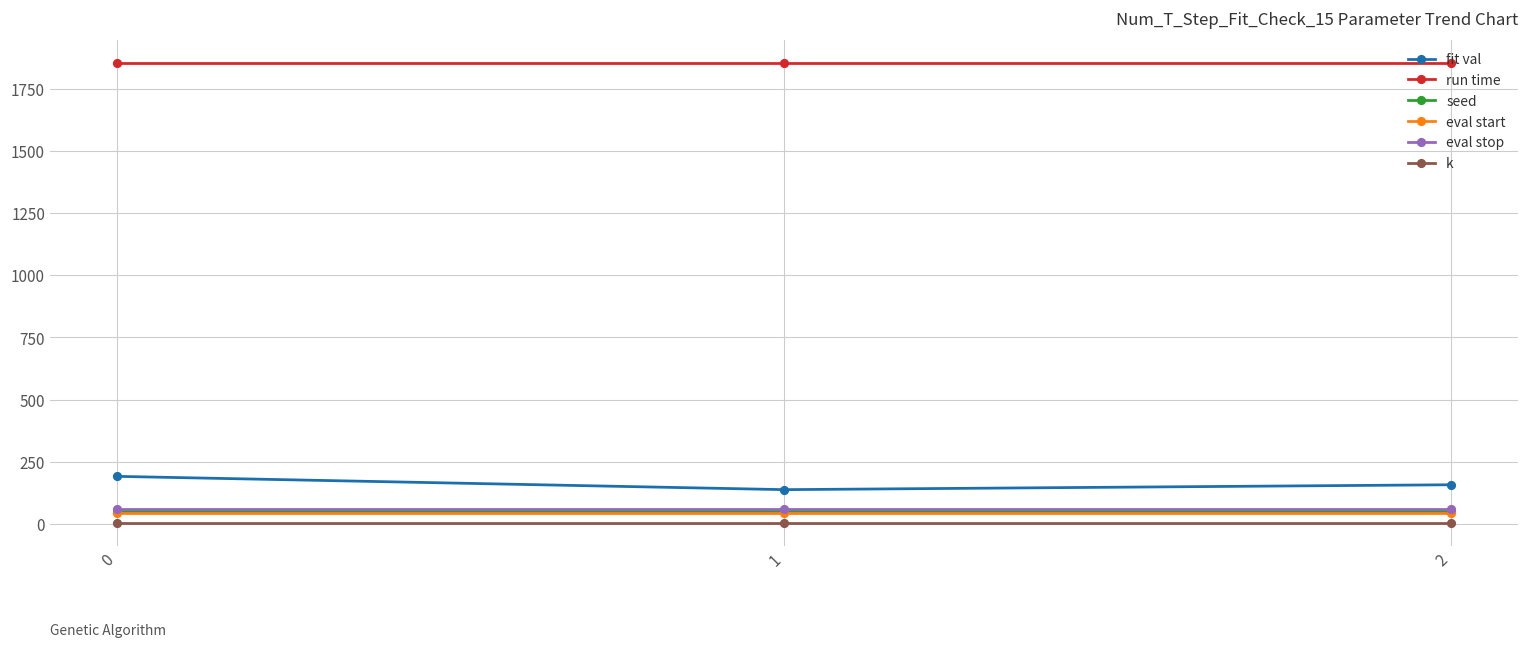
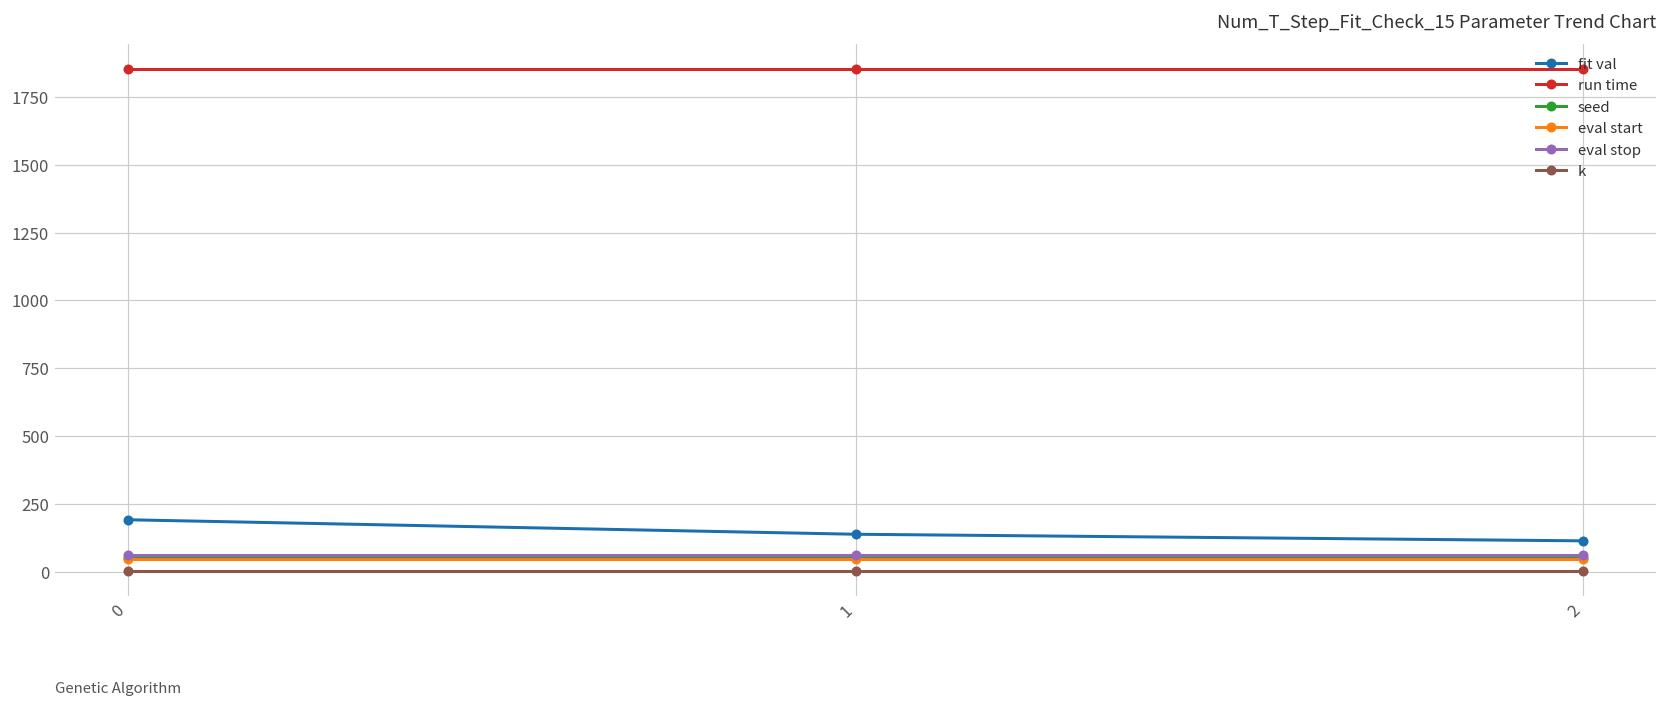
fit val, 2: 160 -> 110
